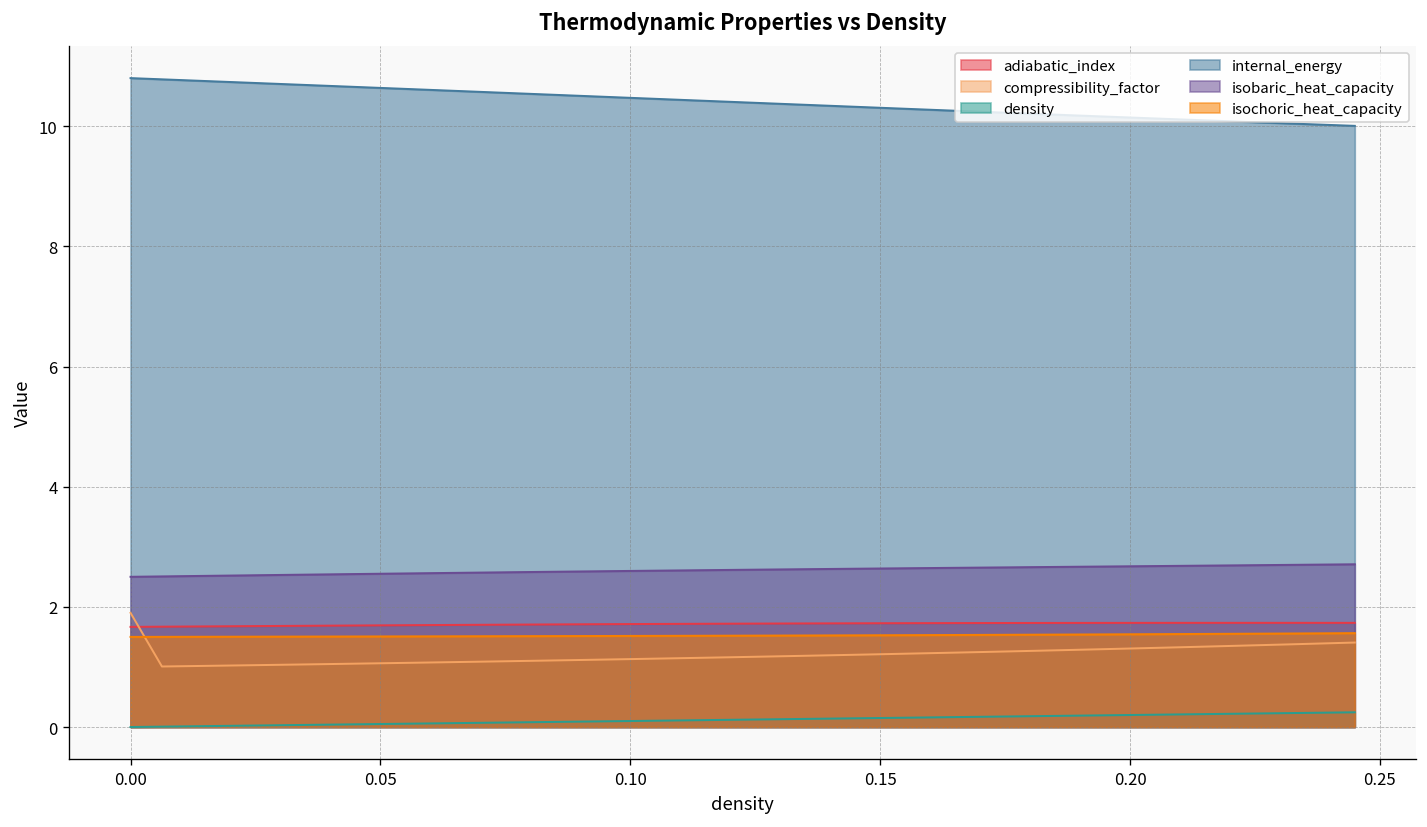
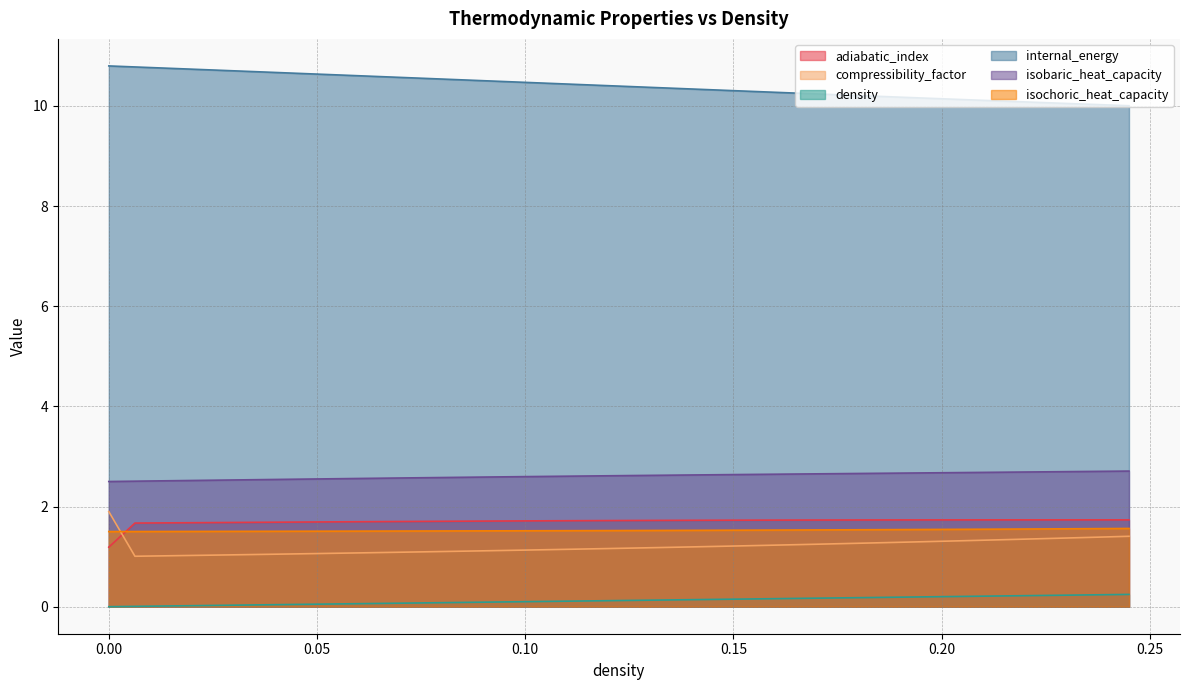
adiabatic_index, 0.00: 1.7 -> 1.2
